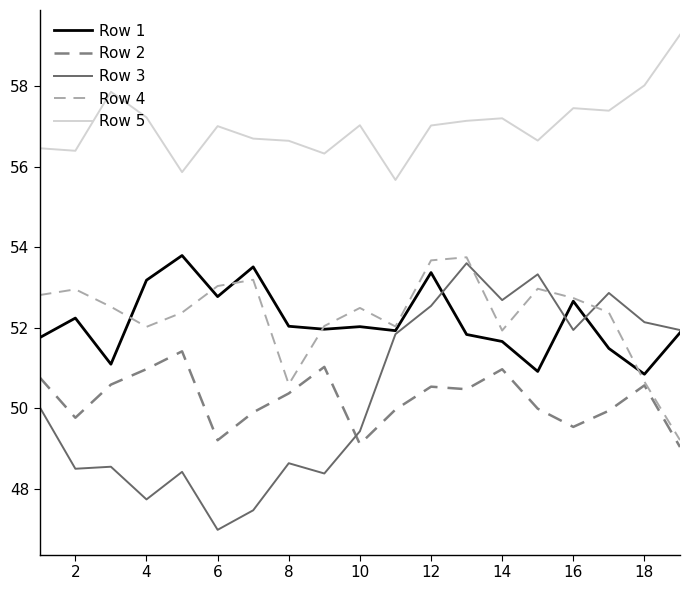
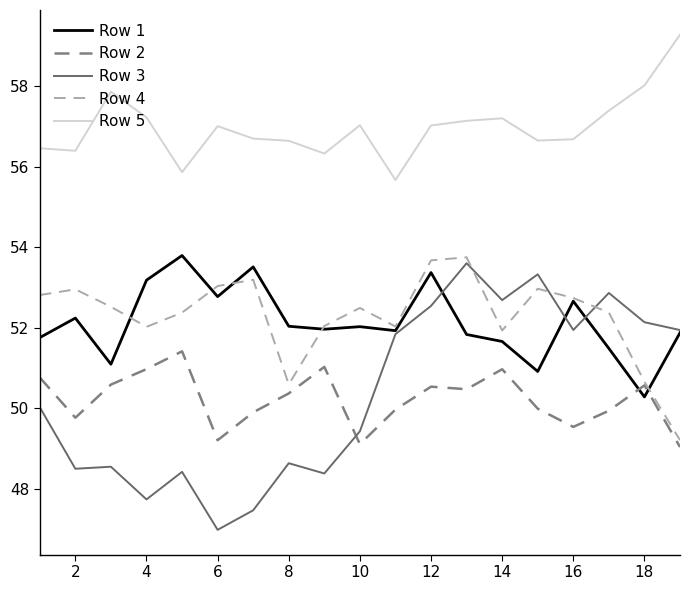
Row 5, 16: 57.5 -> 56.7
Row 1, 18: 50.9 -> 50.3
